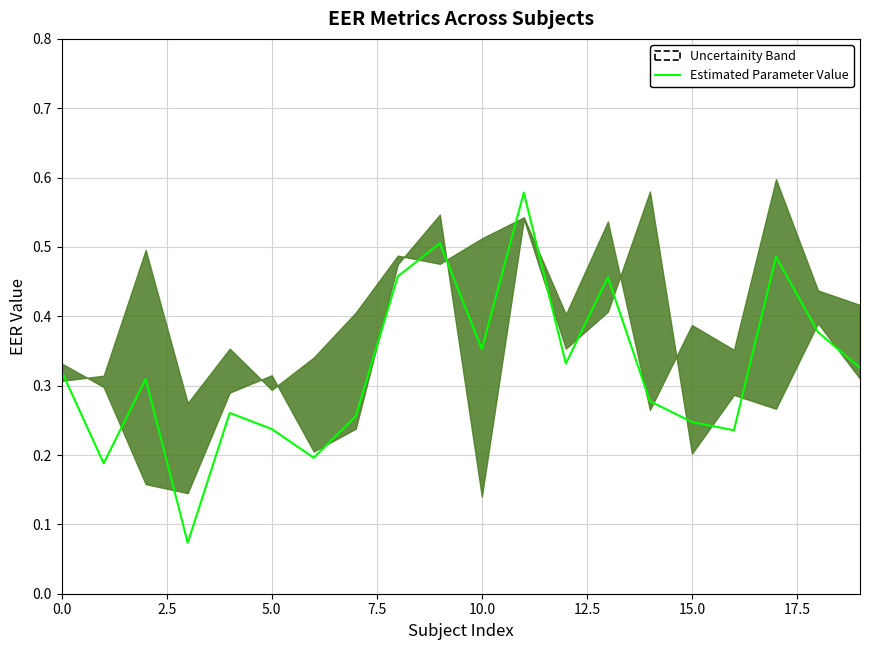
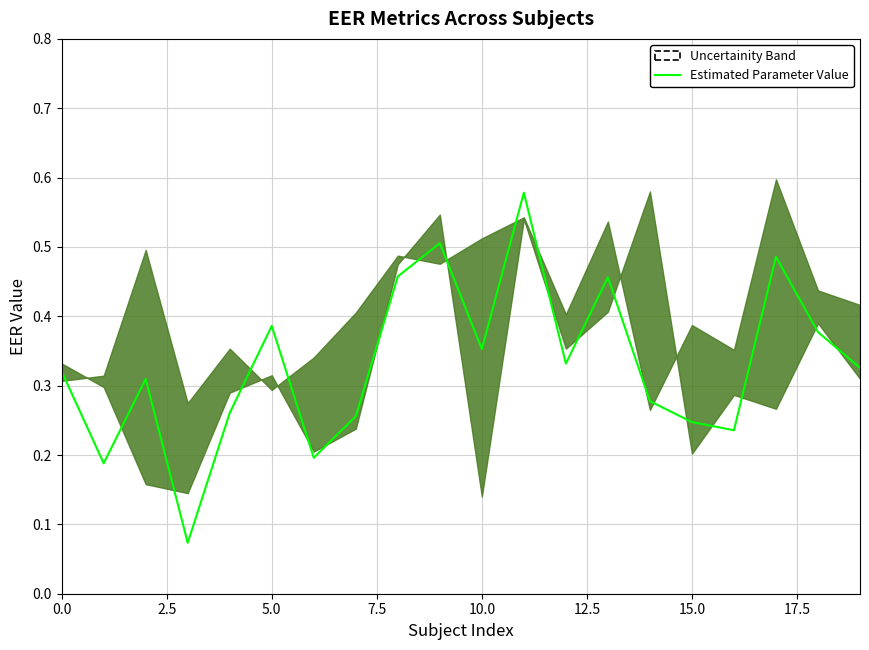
Estimated Parameter Value, 5.0: 0.24 -> 0.39
